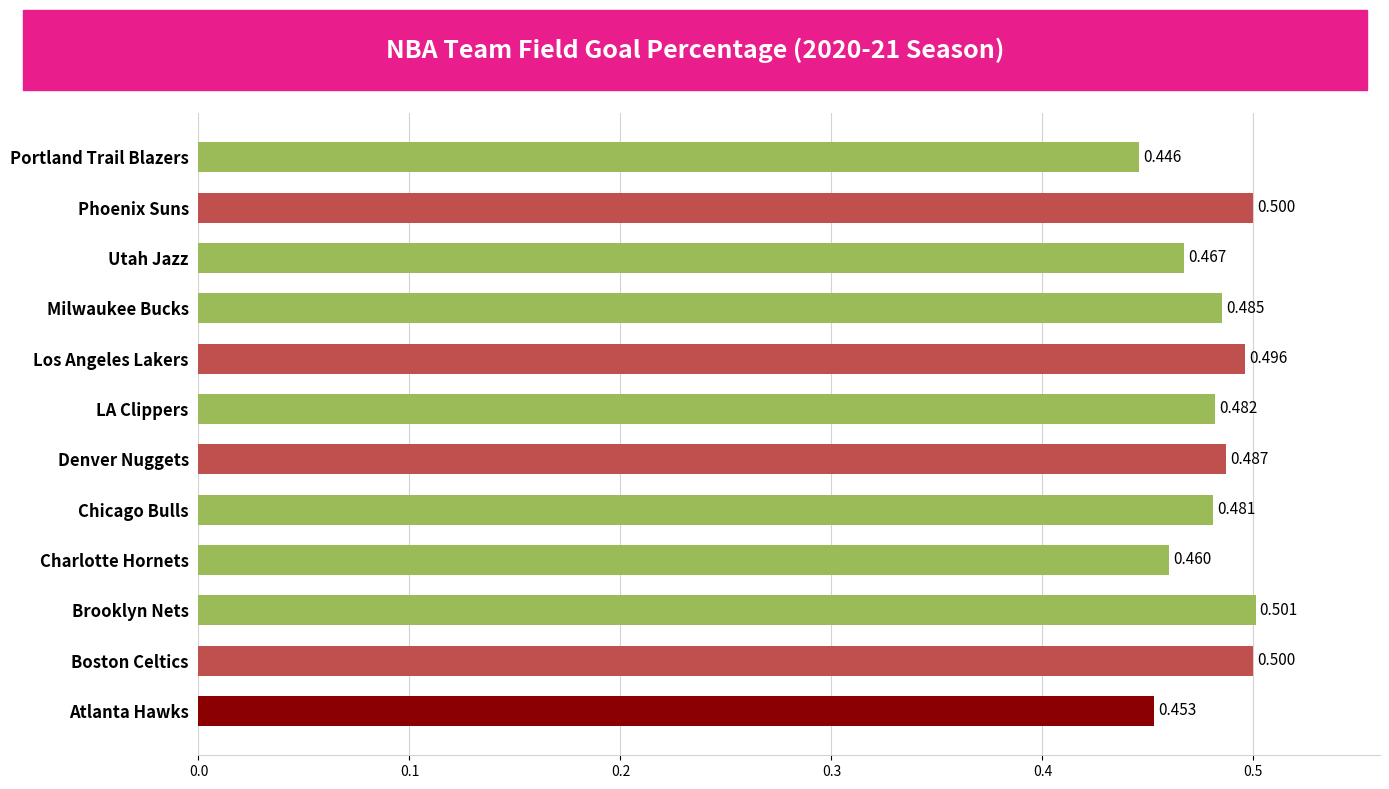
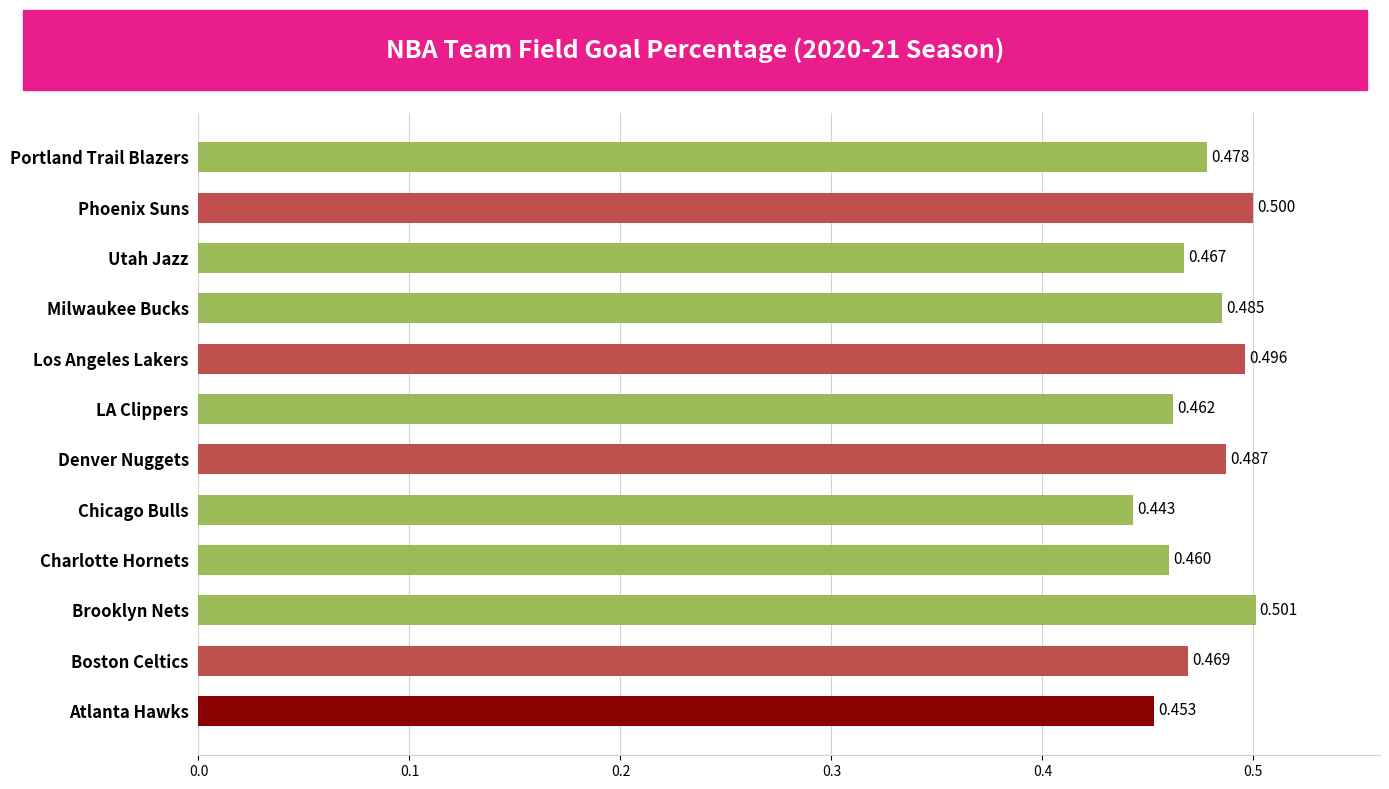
Portland Trail Blazers: 0.446 -> 0.478
LA Clippers: 0.482 -> 0.462
Chicago Bulls: 0.481 -> 0.443
Boston Celtics: 0.500 -> 0.469
